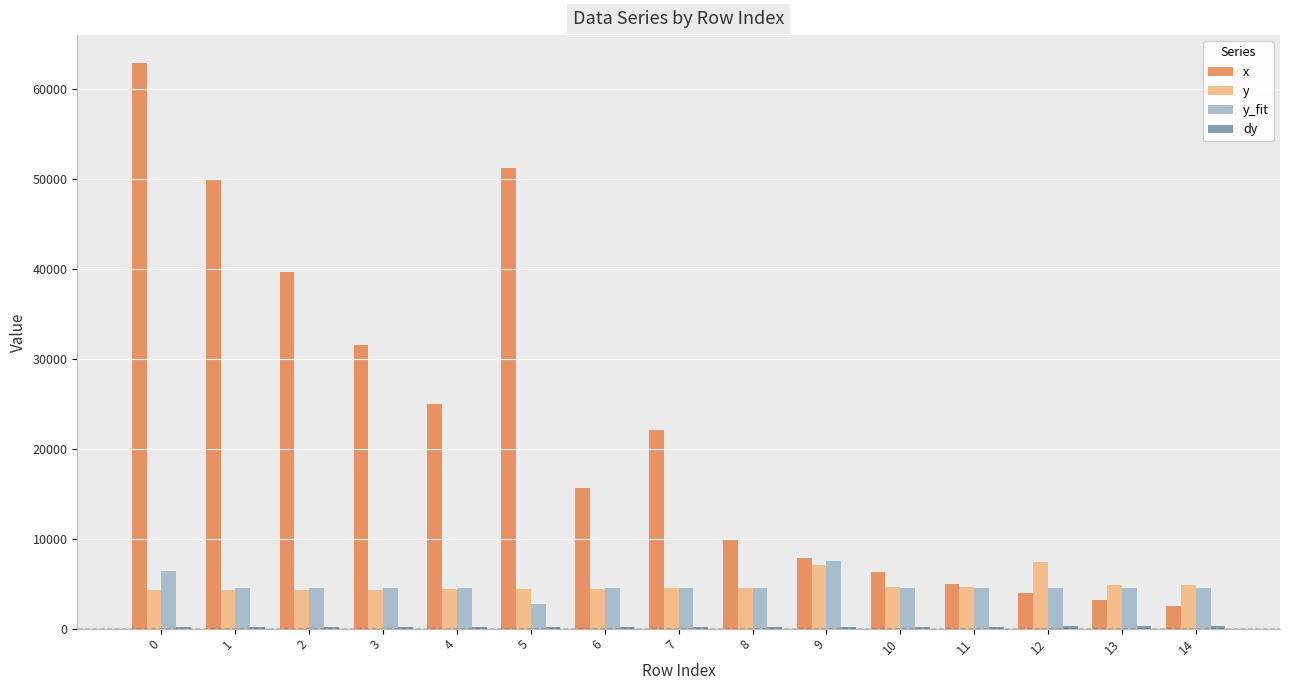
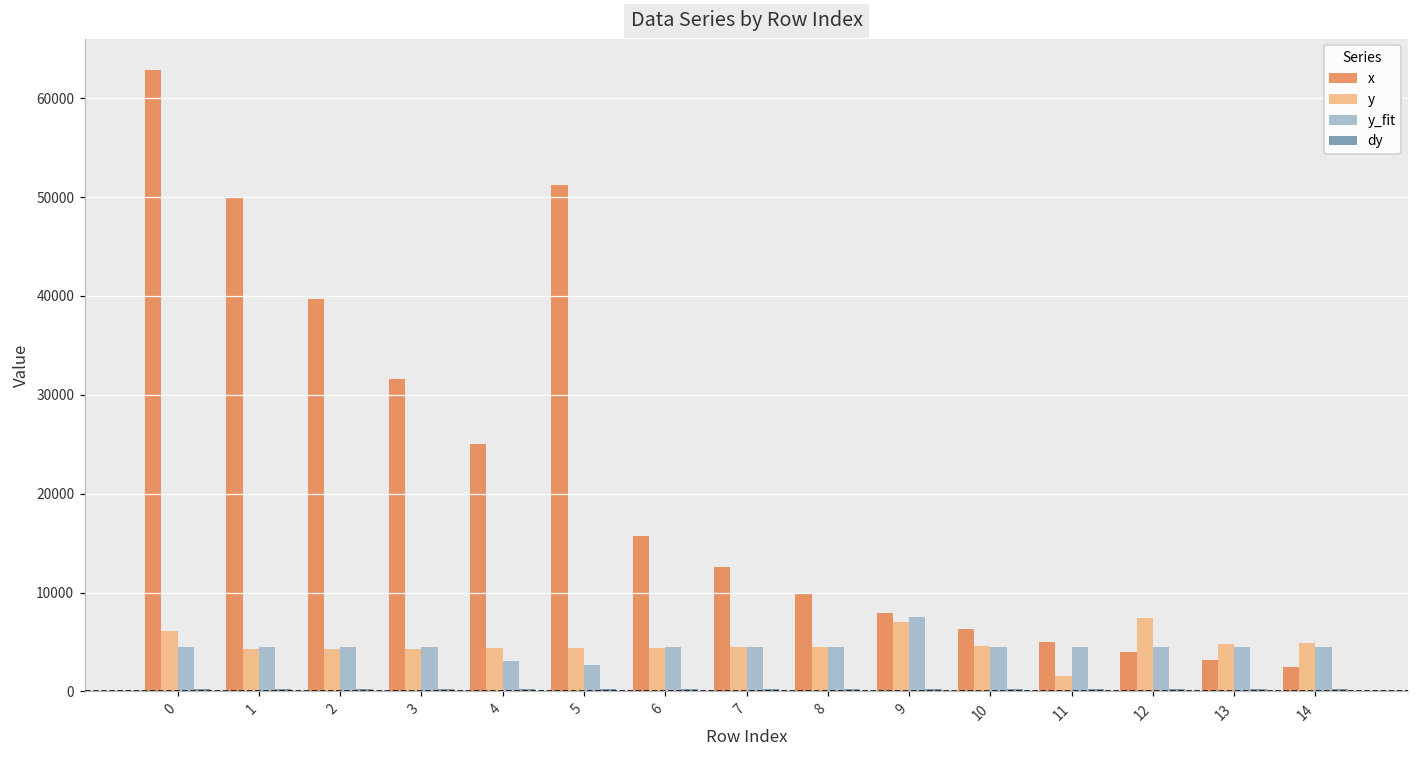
y, 0: 4000 -> 6000
y_fit, 0: 6000 -> 5000
y_fit, 4: 5000 -> 3000
x, 7: 22000 -> 13000
y, 11: 5000 -> 2000
